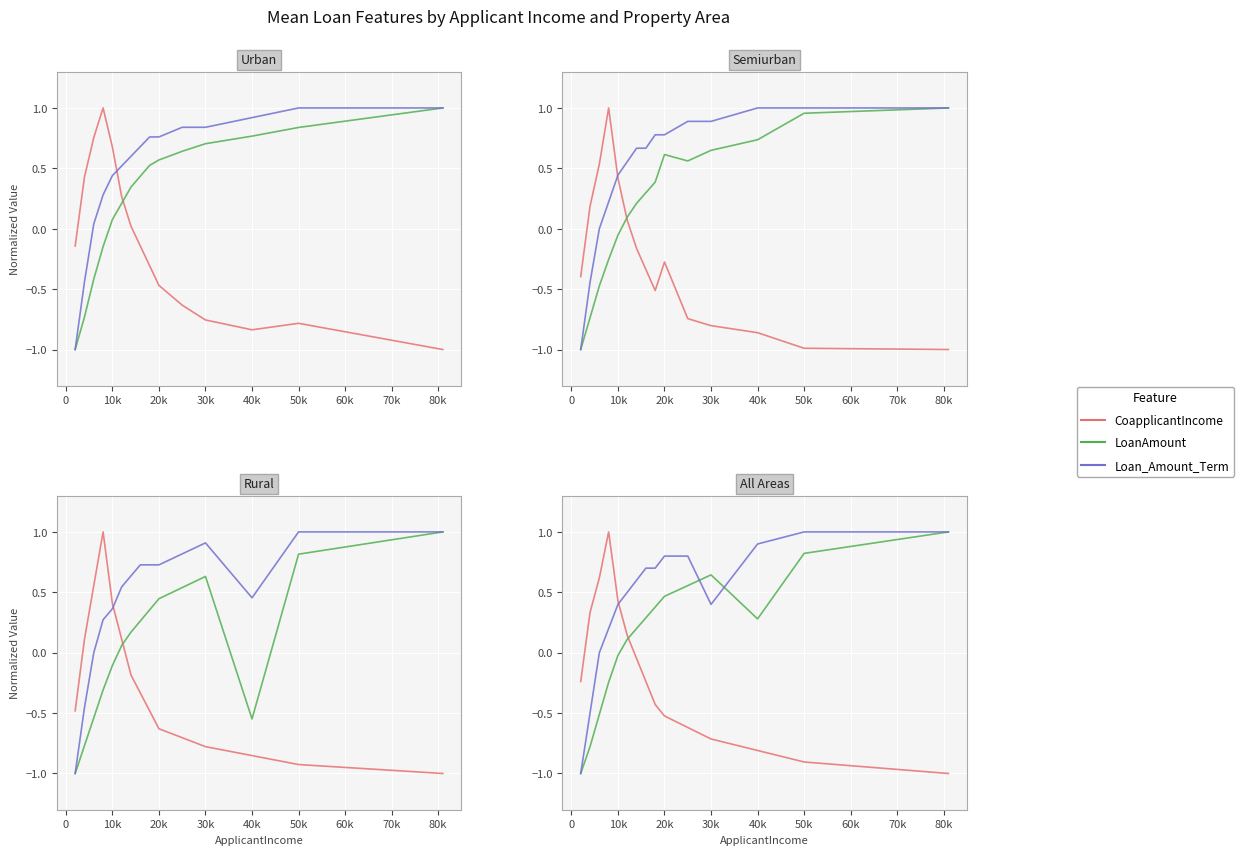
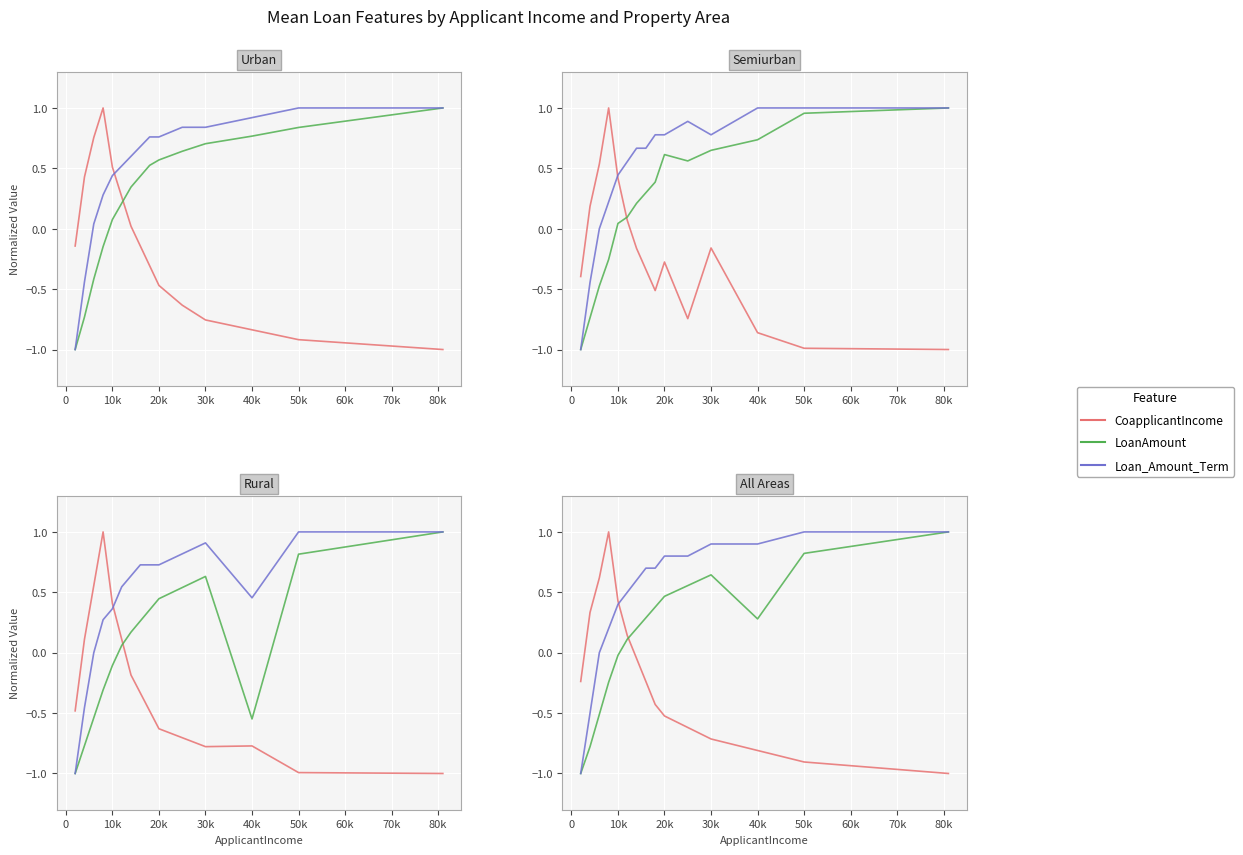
Urban, CoapplicantIncome, 10k: 0.68 -> 0.51
Urban, CoapplicantIncome, 50k: -0.78 -> -0.92
Semiurban, LoanAmount, 10k: -0.05 -> 0.04
Semiurban, CoapplicantIncome, 30k: -0.80 -> -0.16
Semiurban, Loan_Amount_Term, 30k: 0.89 -> 0.78
Rural, CoapplicantIncome, 40k: -0.85 -> -0.77
Rural, CoapplicantIncome, 50k: -0.93 -> -0.99
All Areas, Loan_Amount_Term, 30k: 0.40 -> 0.90
